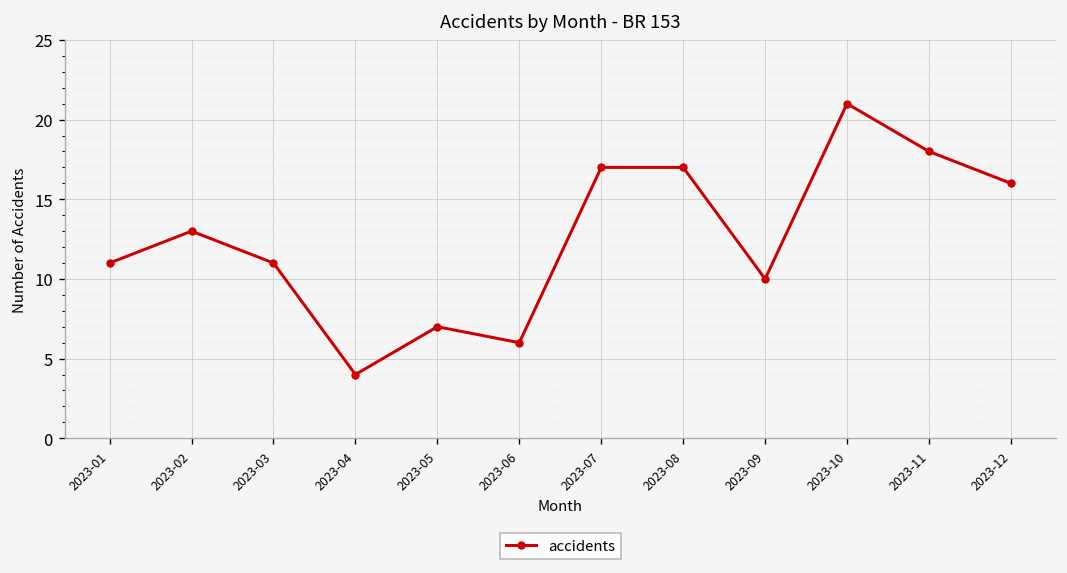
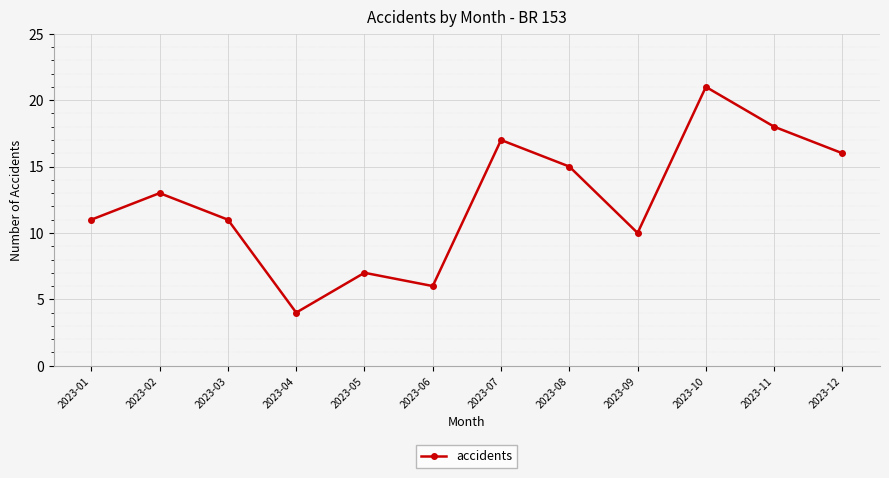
2023-08: 17 -> 15
